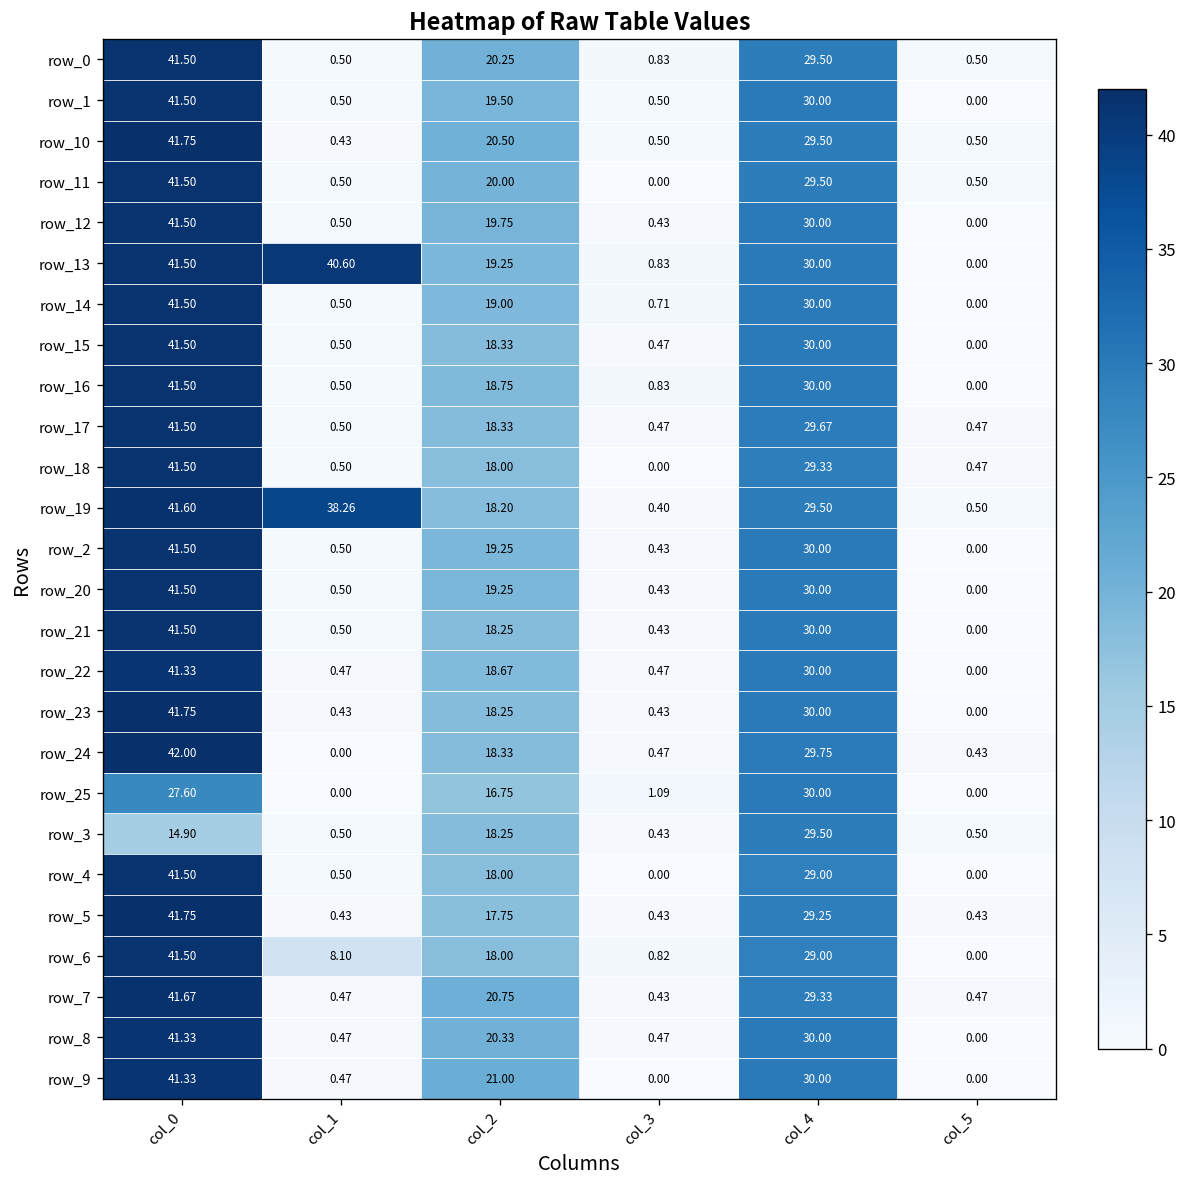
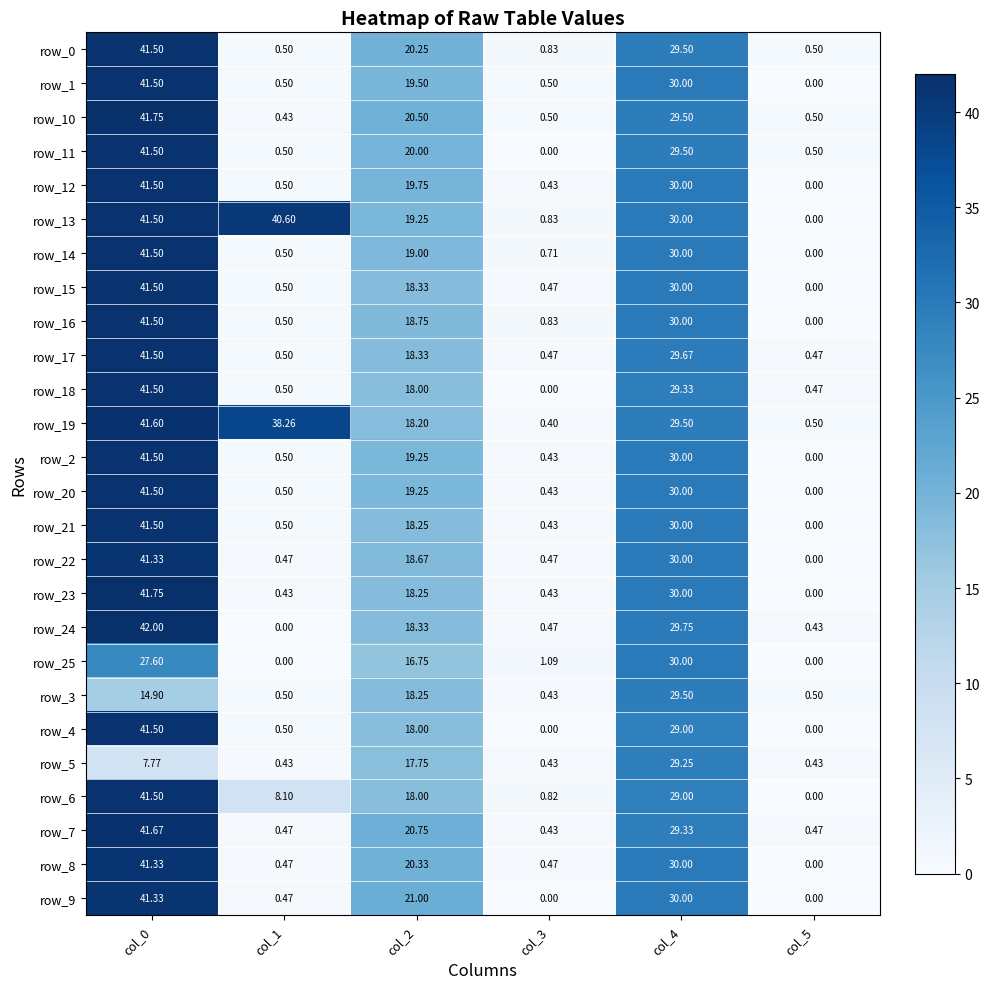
row_5, col_0: 41.75 -> 7.77
